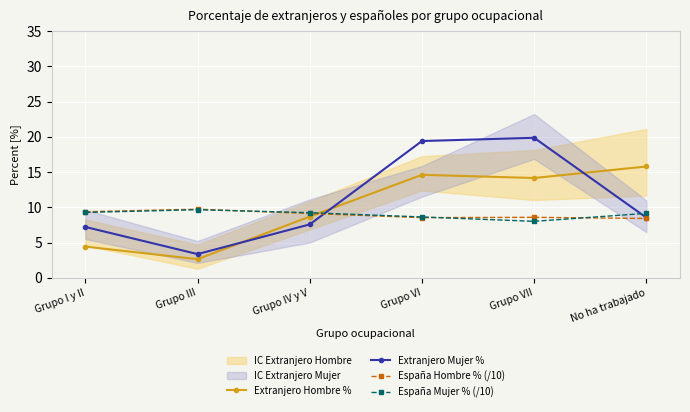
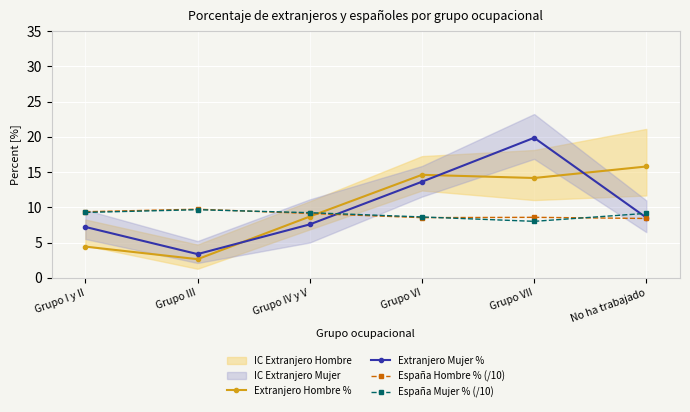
Extranjero Mujer %, Grupo VI: 19 -> 14
